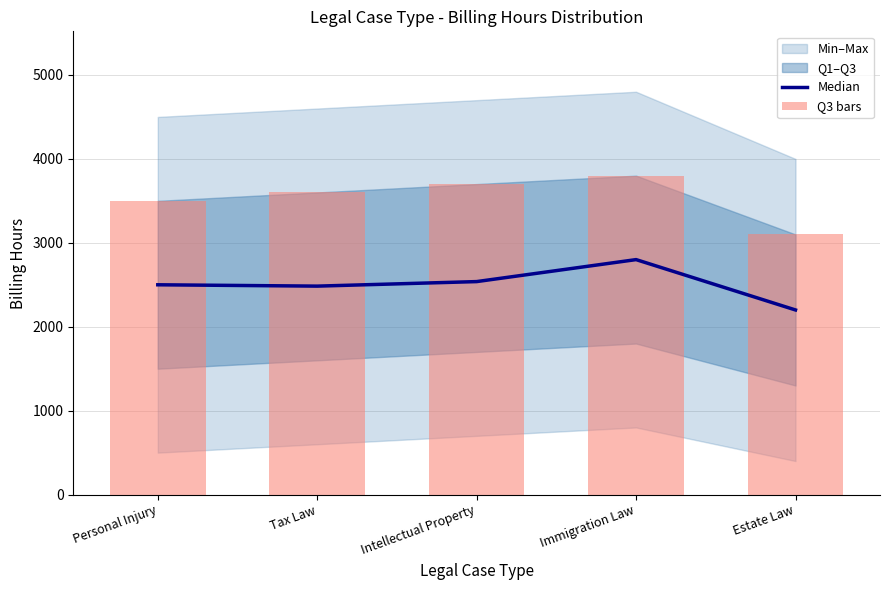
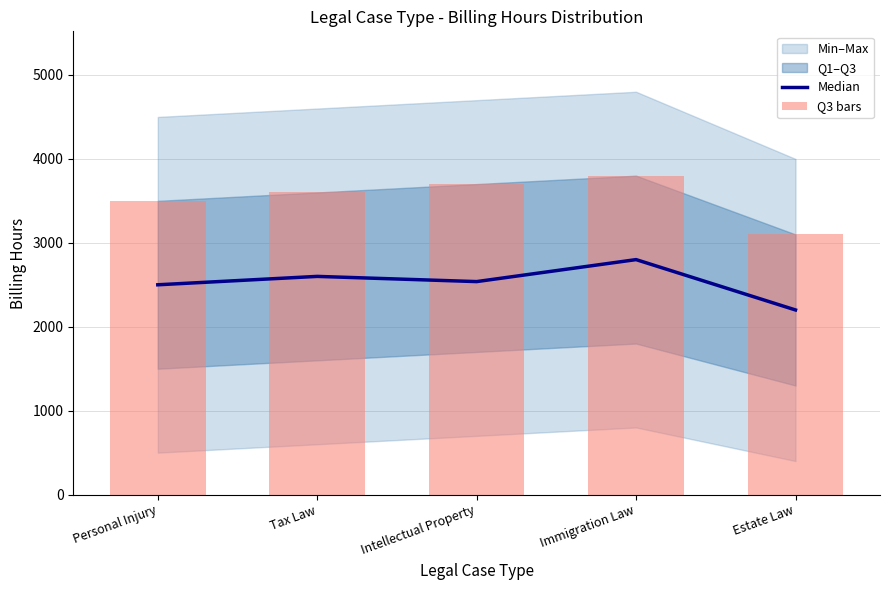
Median, Tax Law: 2500 -> 2600
